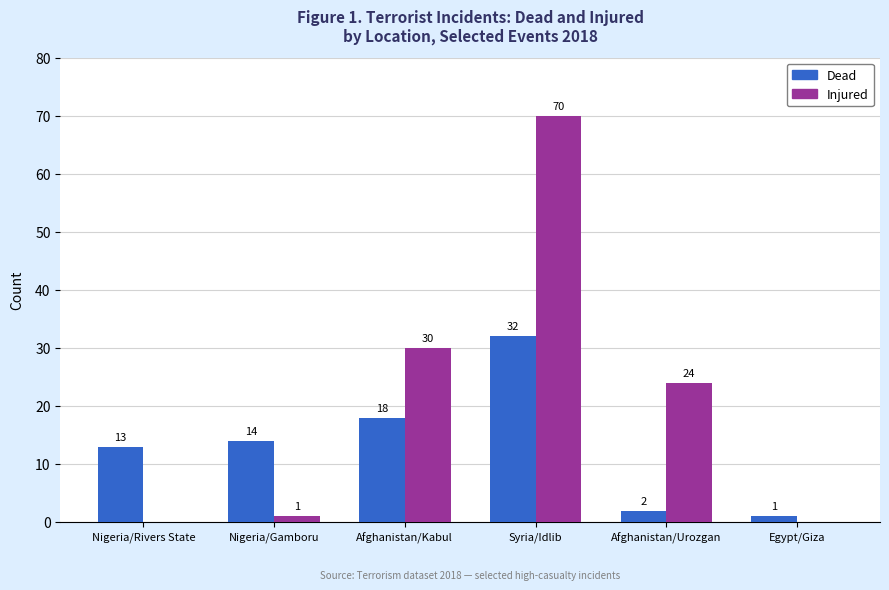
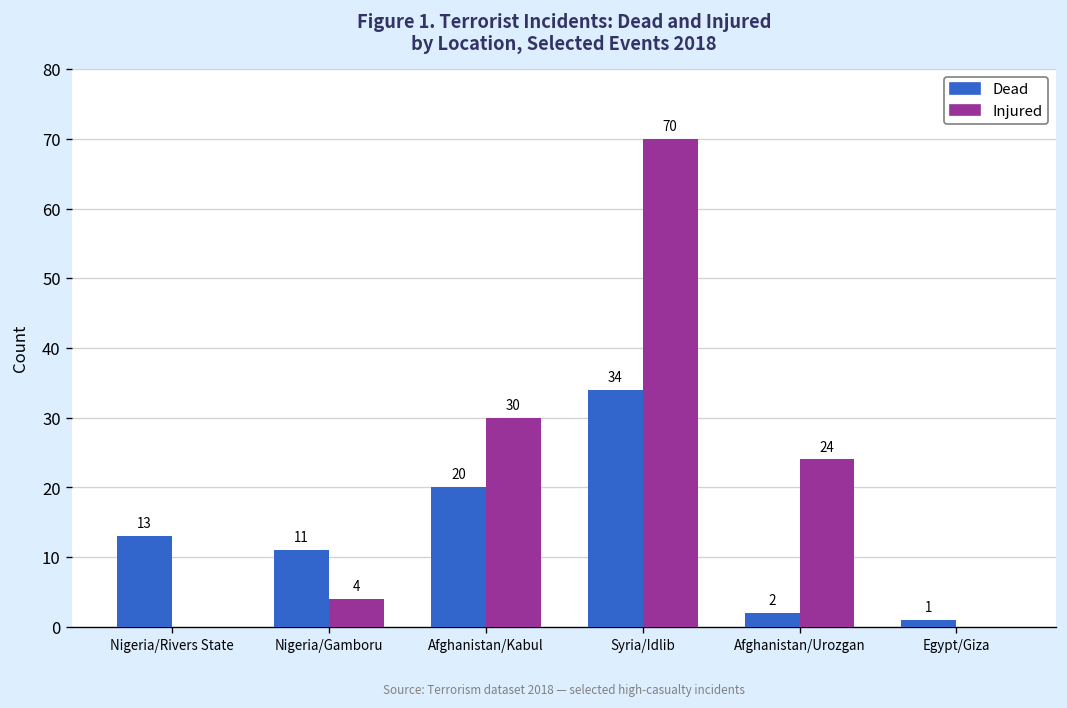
Dead, Nigeria/Gamboru: 14 -> 11
Injured, Nigeria/Gamboru: 1 -> 4
Dead, Afghanistan/Kabul: 18 -> 20
Dead, Syria/Idlib: 32 -> 34
